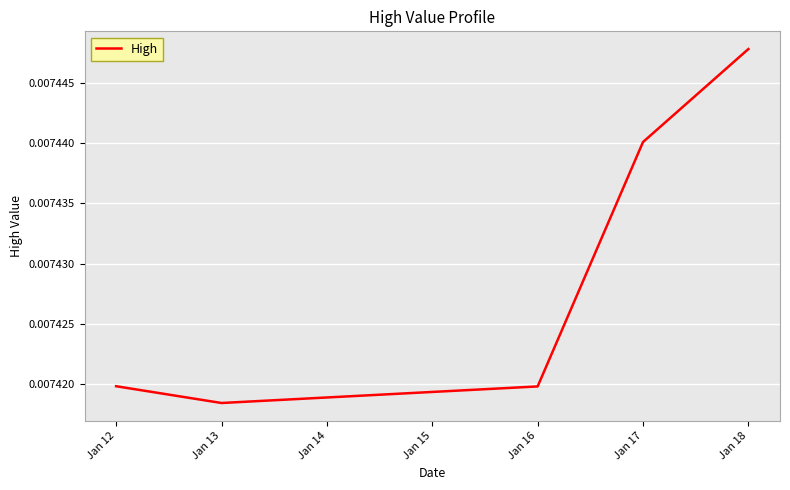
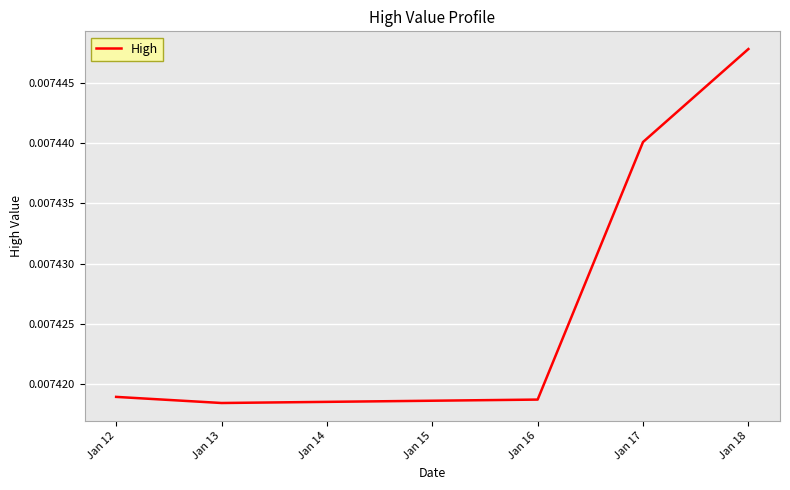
Jan 12: 0.0074198 -> 0.0074189
Jan 16: 0.0074198 -> 0.0074187
